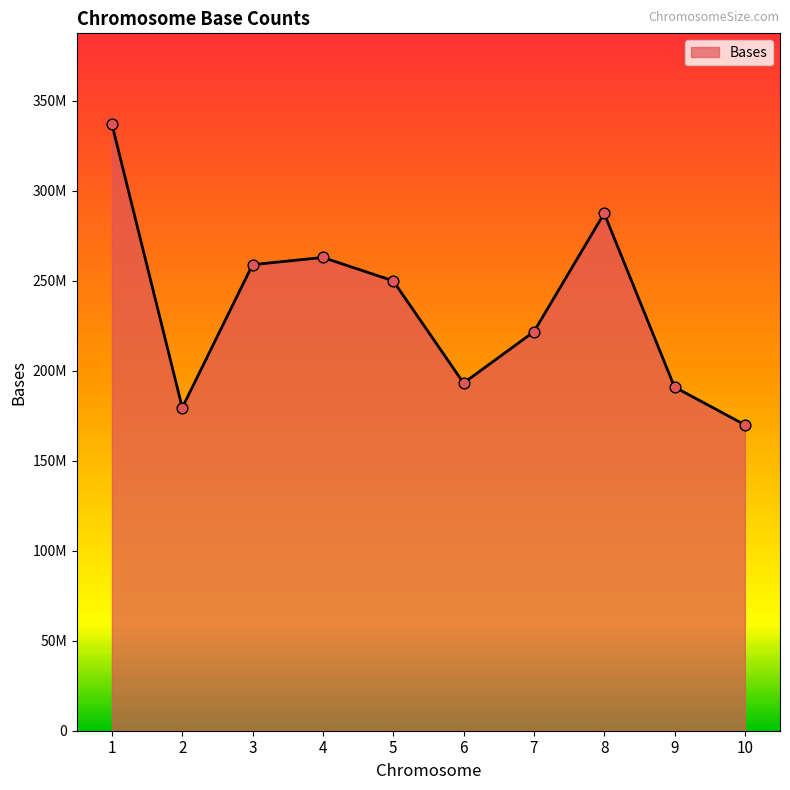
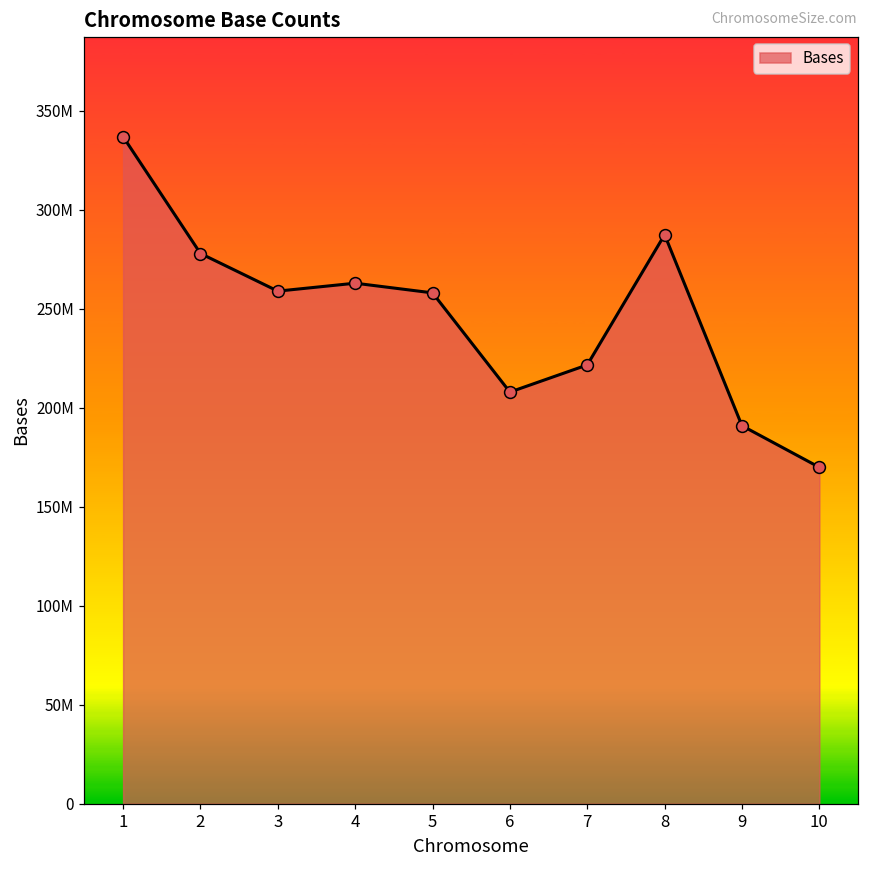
2: 180000000 -> 278000000
5: 250000000 -> 258000000
6: 193000000 -> 208000000
